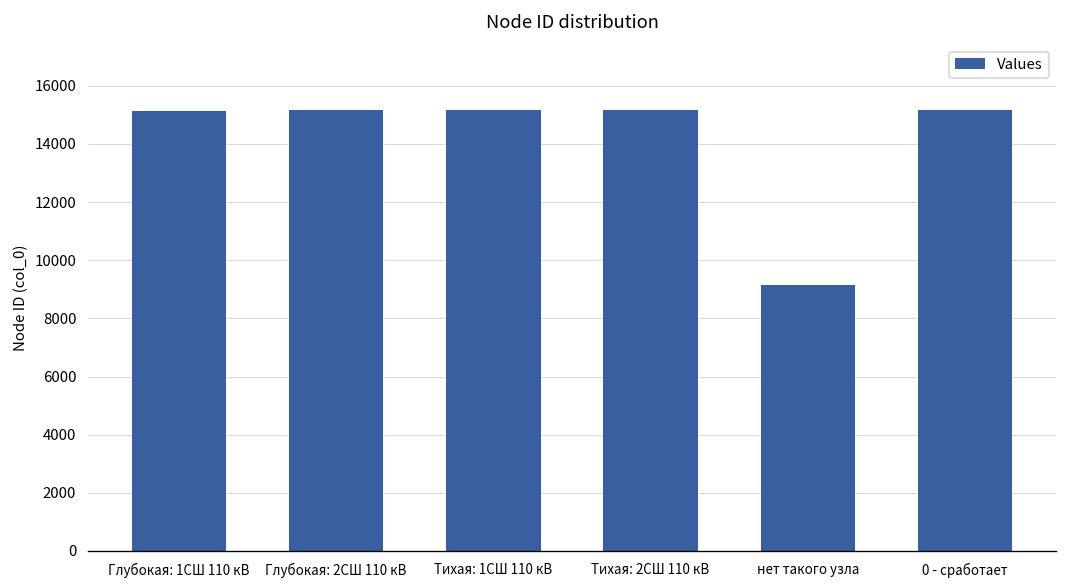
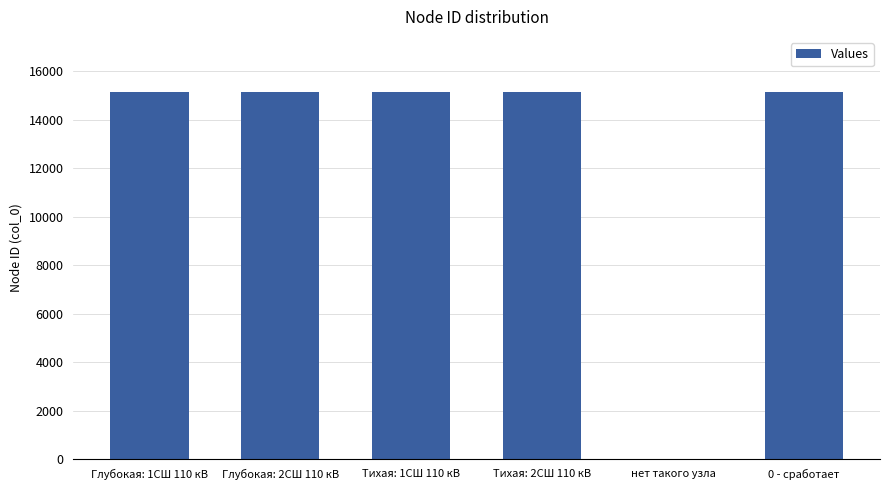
нет такого узла: 9100 -> 0
